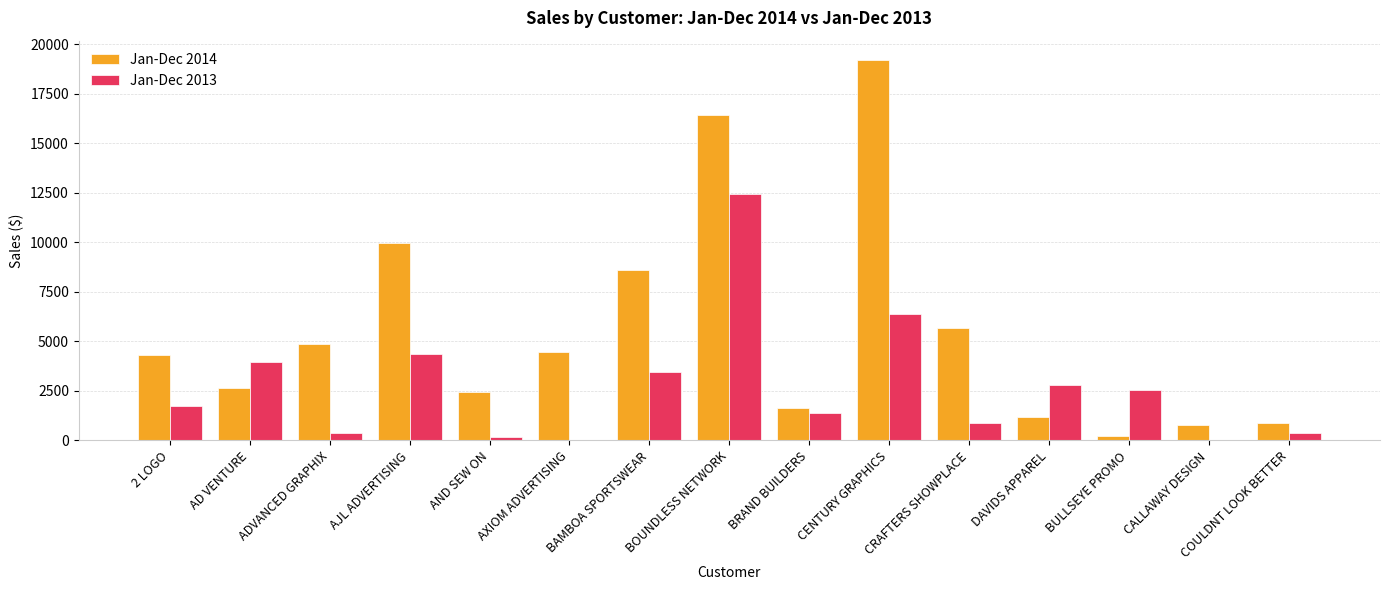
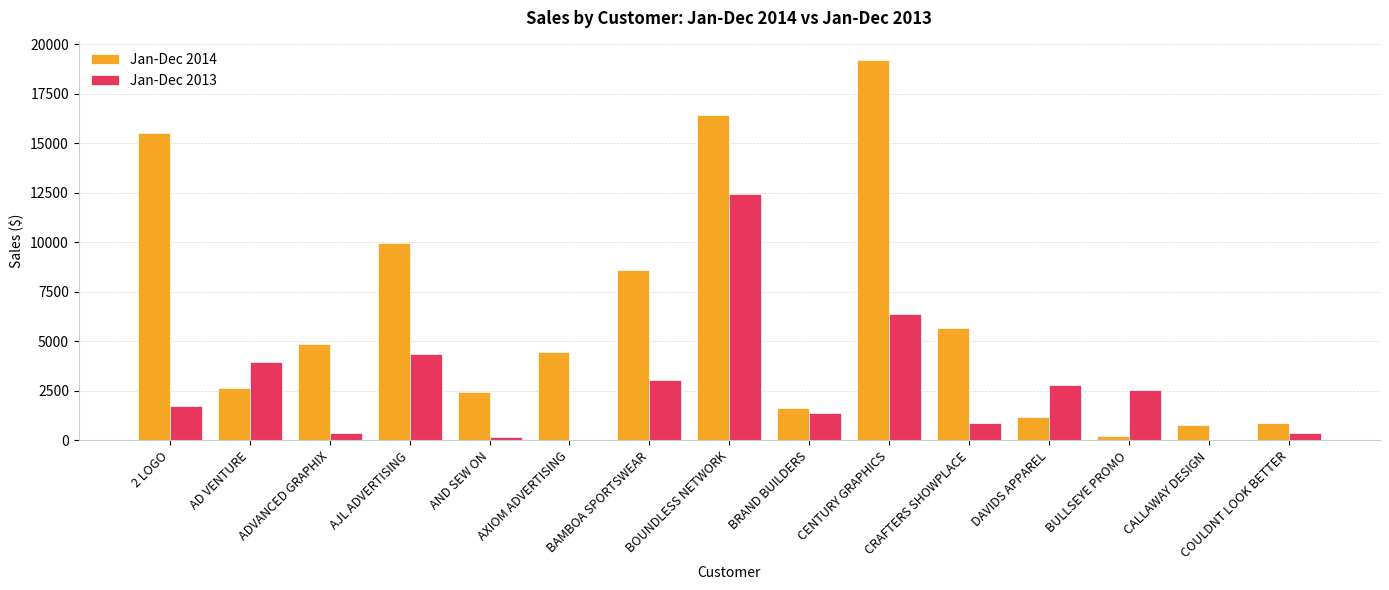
Jan-Dec 2014, 2 LOGO: 4300 -> 15500
Jan-Dec 2013, BAMBOA SPORTSWEAR: 3500 -> 3000
